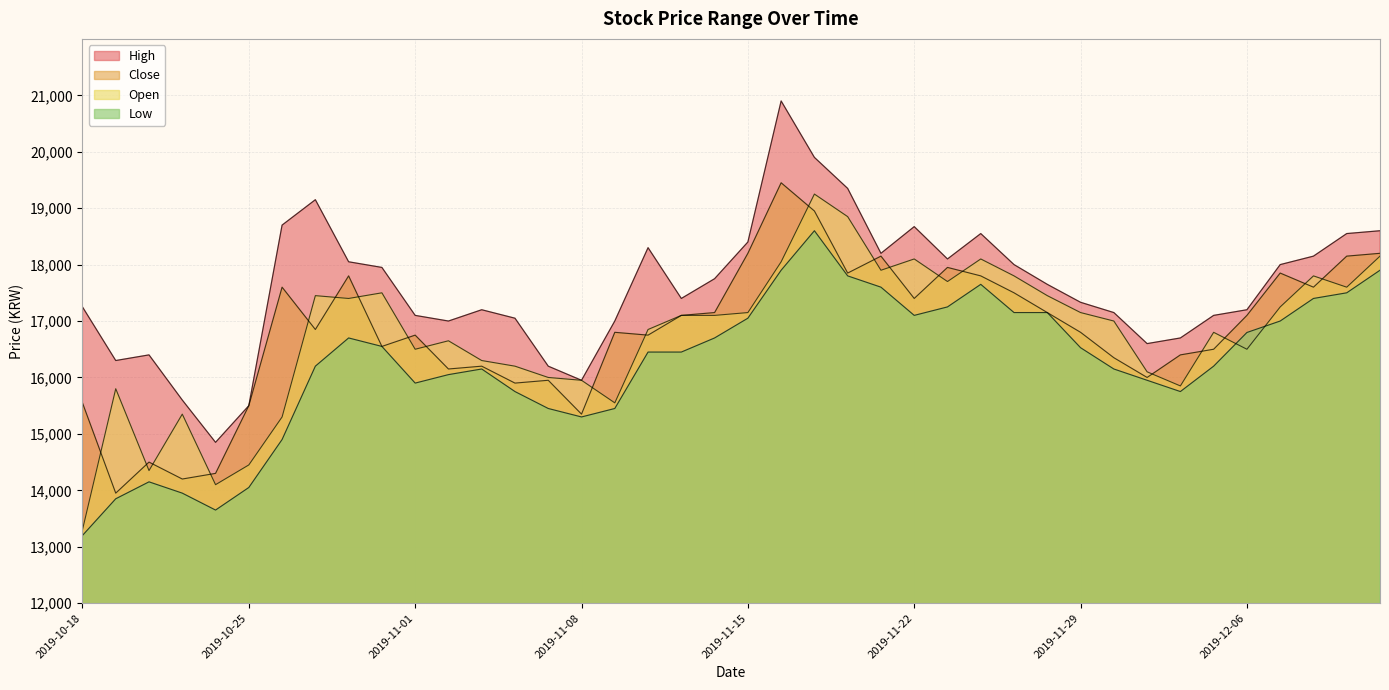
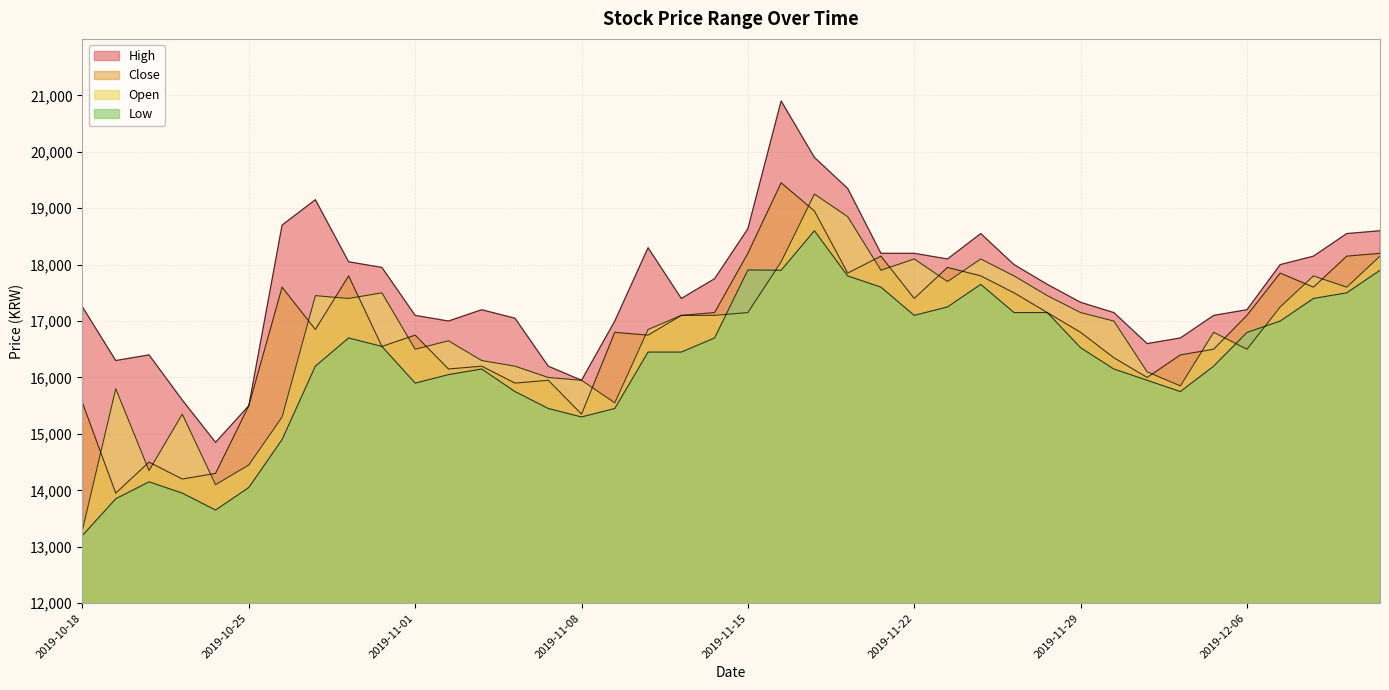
High, 2019-11-15: 18,400 -> 18,600
Low, 2019-11-15: 17,100 -> 17,900
High, 2019-11-22: 18,700 -> 18,200
